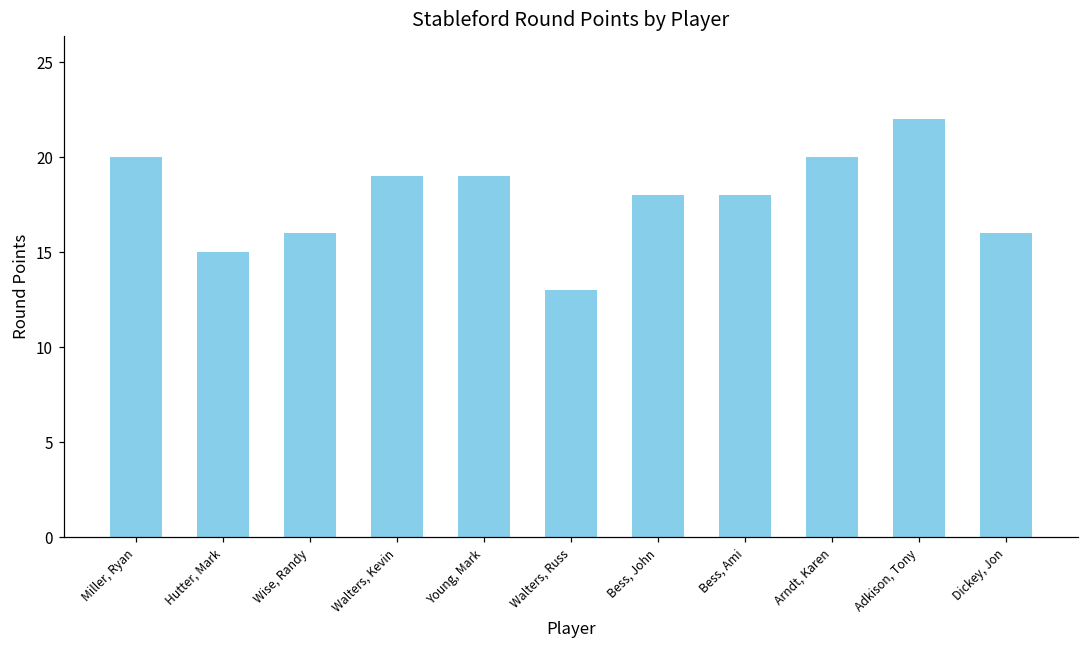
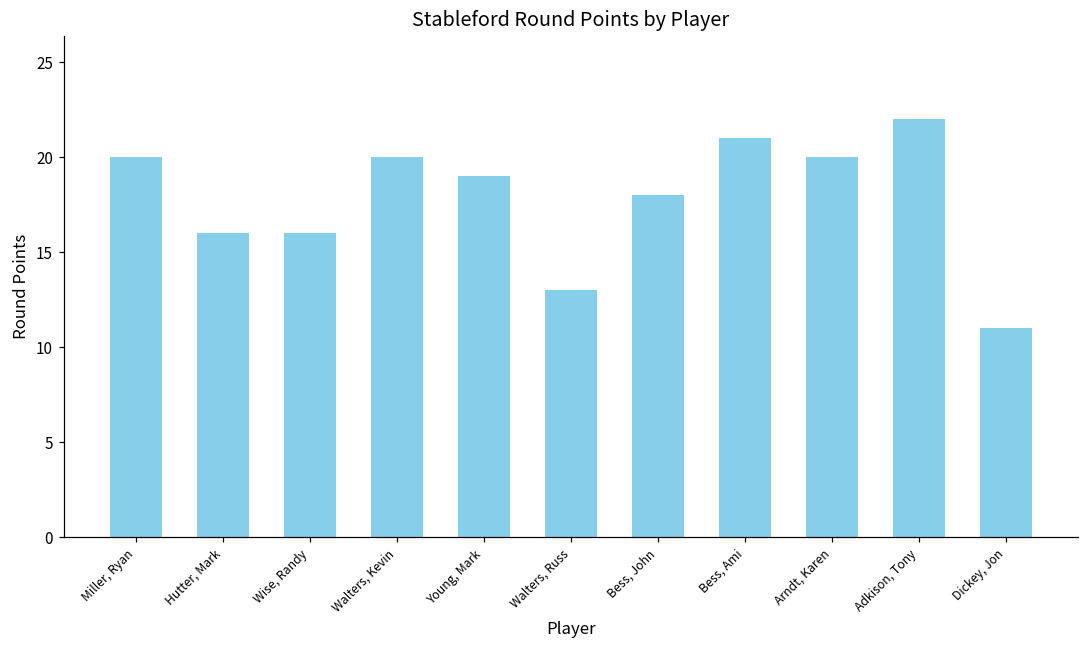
Hutter, Mark: 15 -> 16
Walters, Kevin: 19 -> 20
Bess, Ami: 18 -> 21
Dickey, Jon: 16 -> 11
